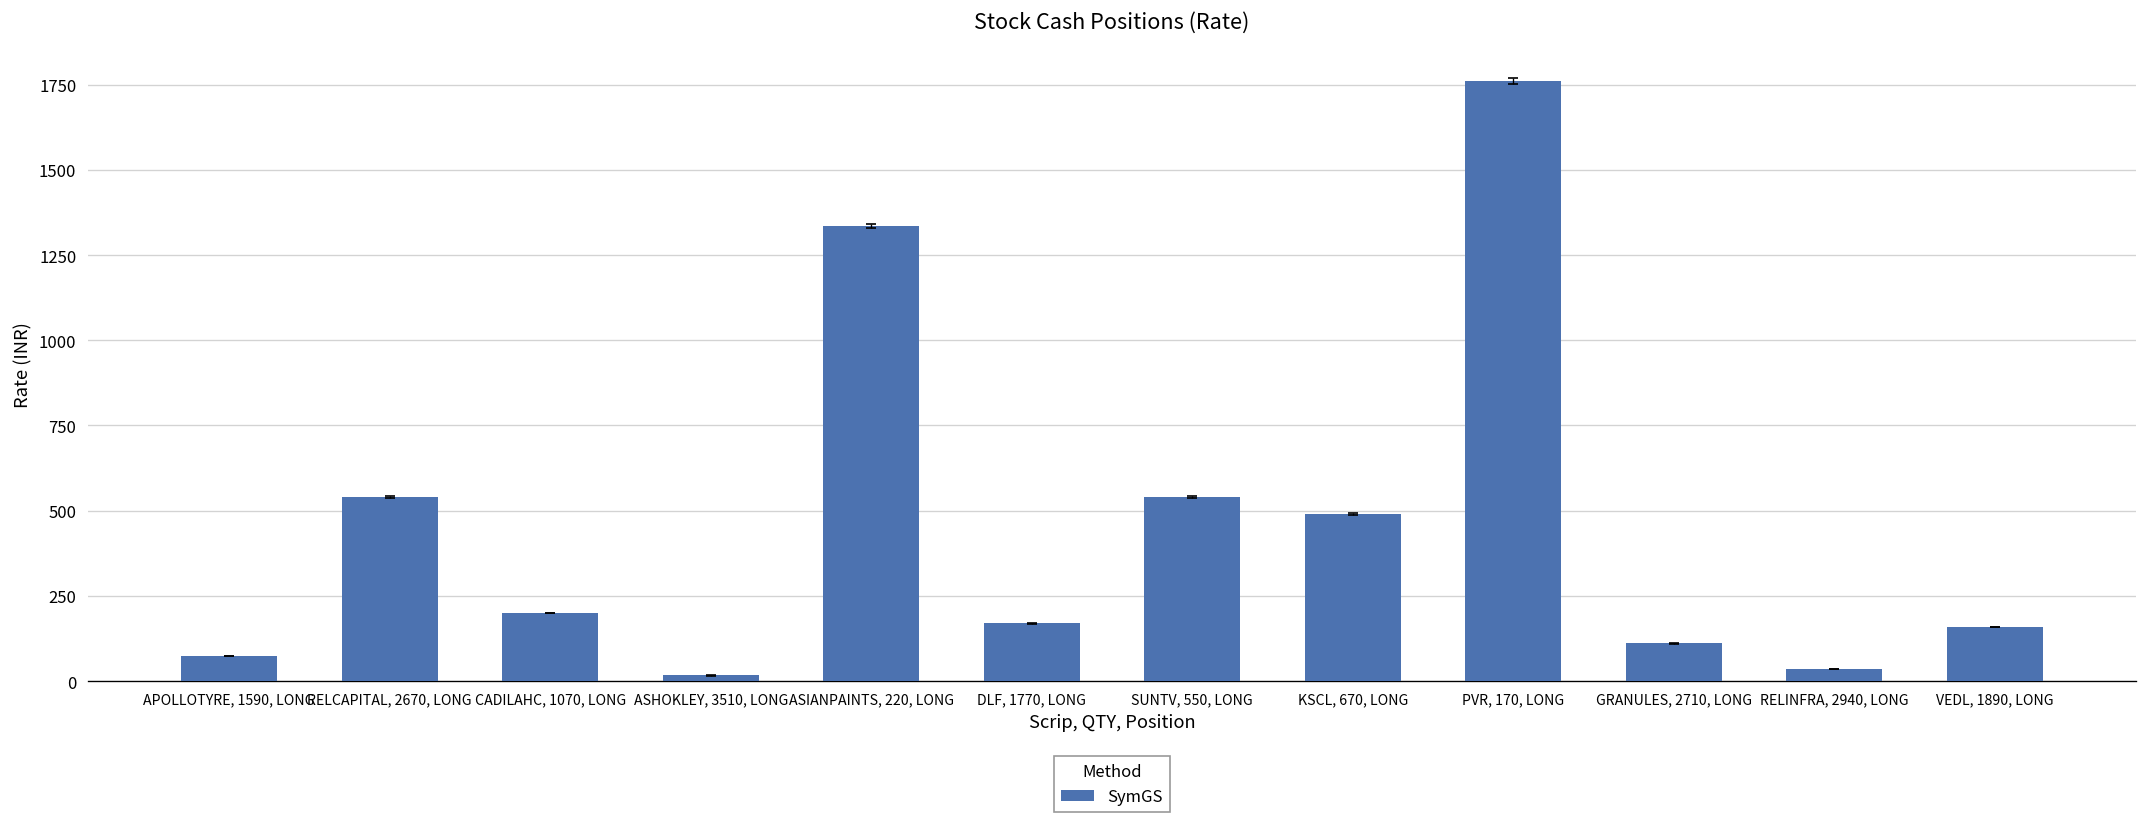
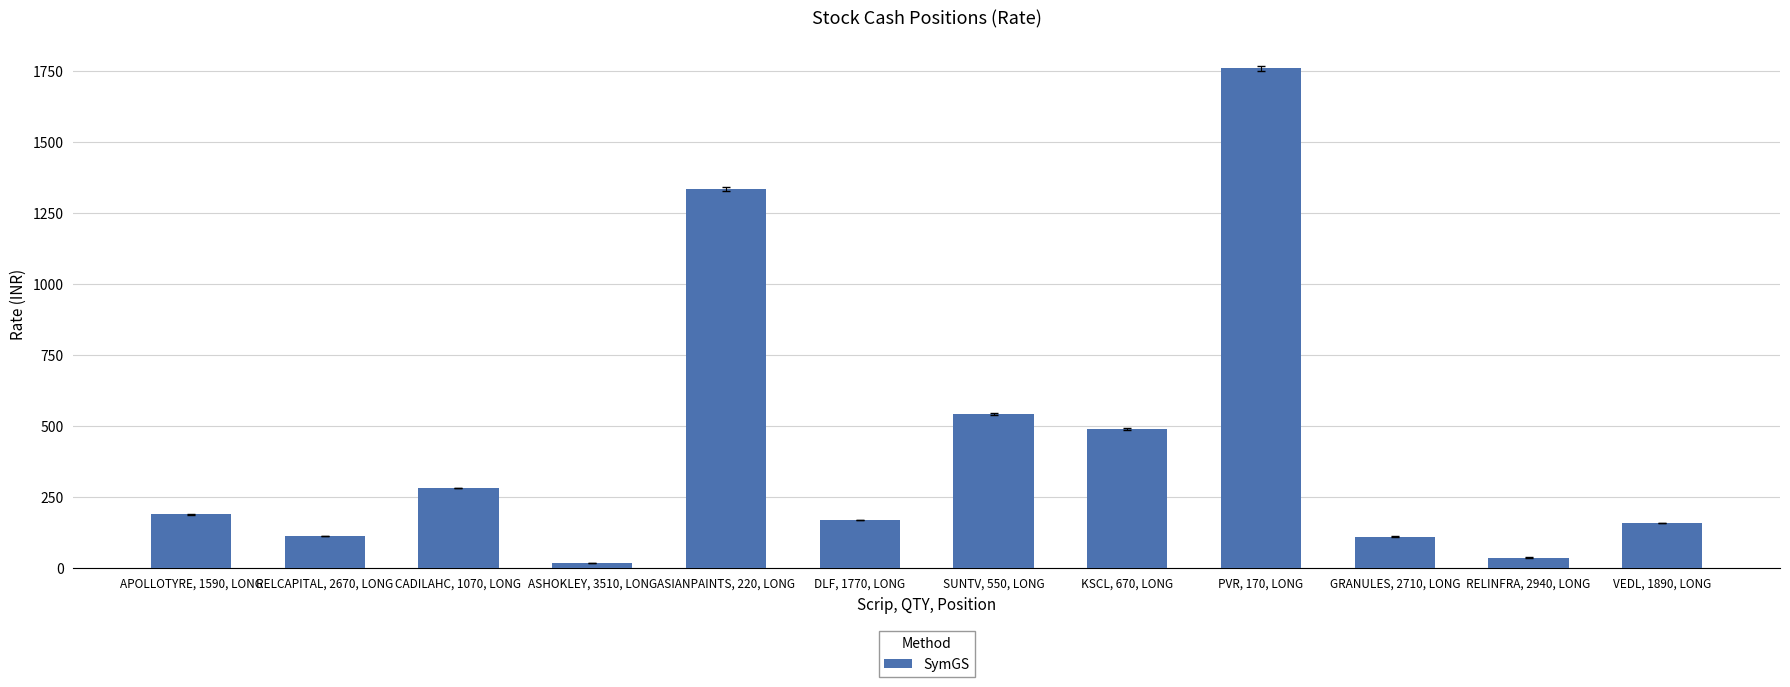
SymGS, APOLLOTYRE, 1590, LONG: 70 -> 190
SymGS, RELCAPITAL, 2670, LONG: 540 -> 110
SymGS, CADILAHC, 1070, LONG: 200 -> 280
